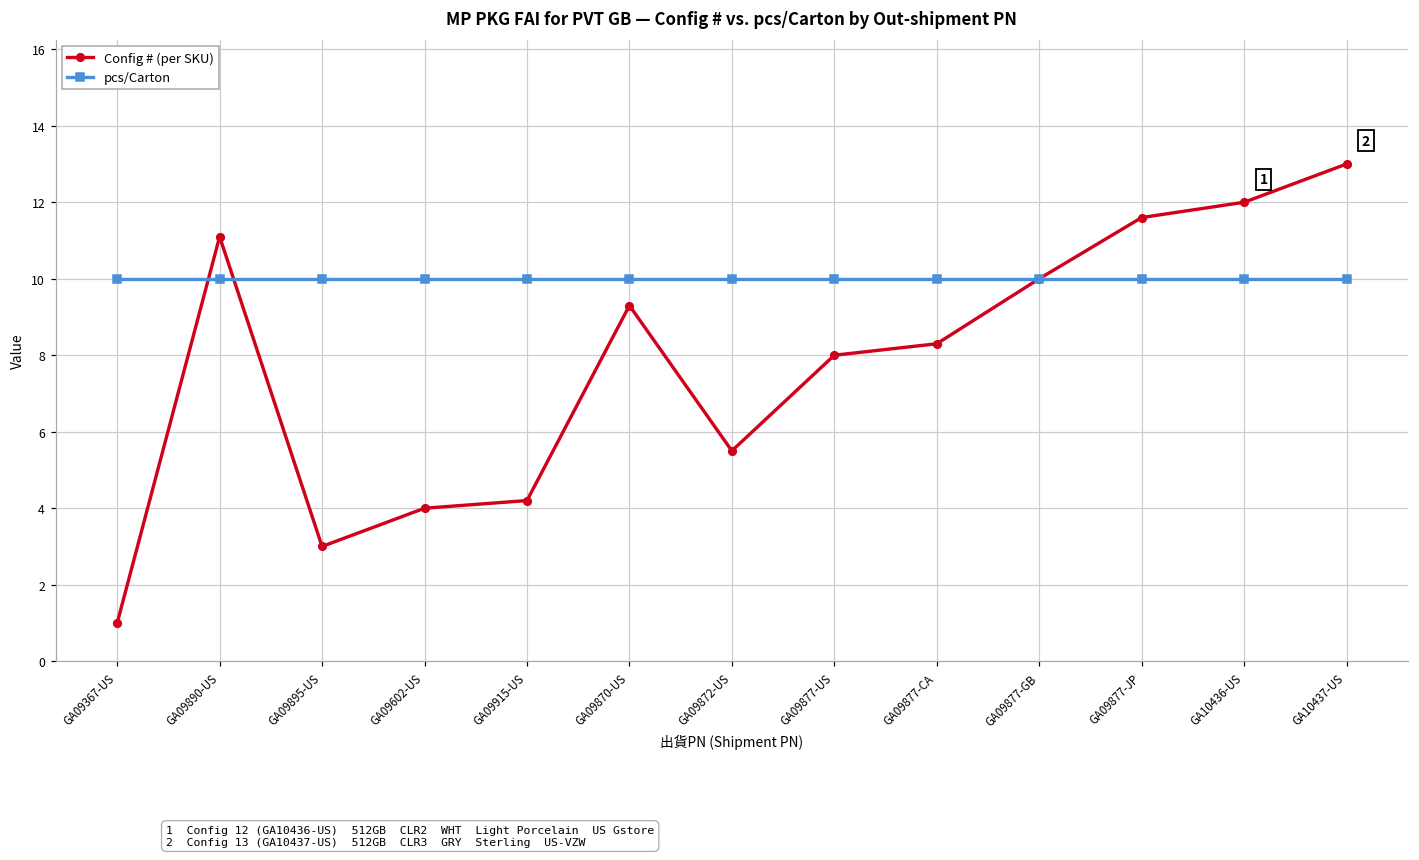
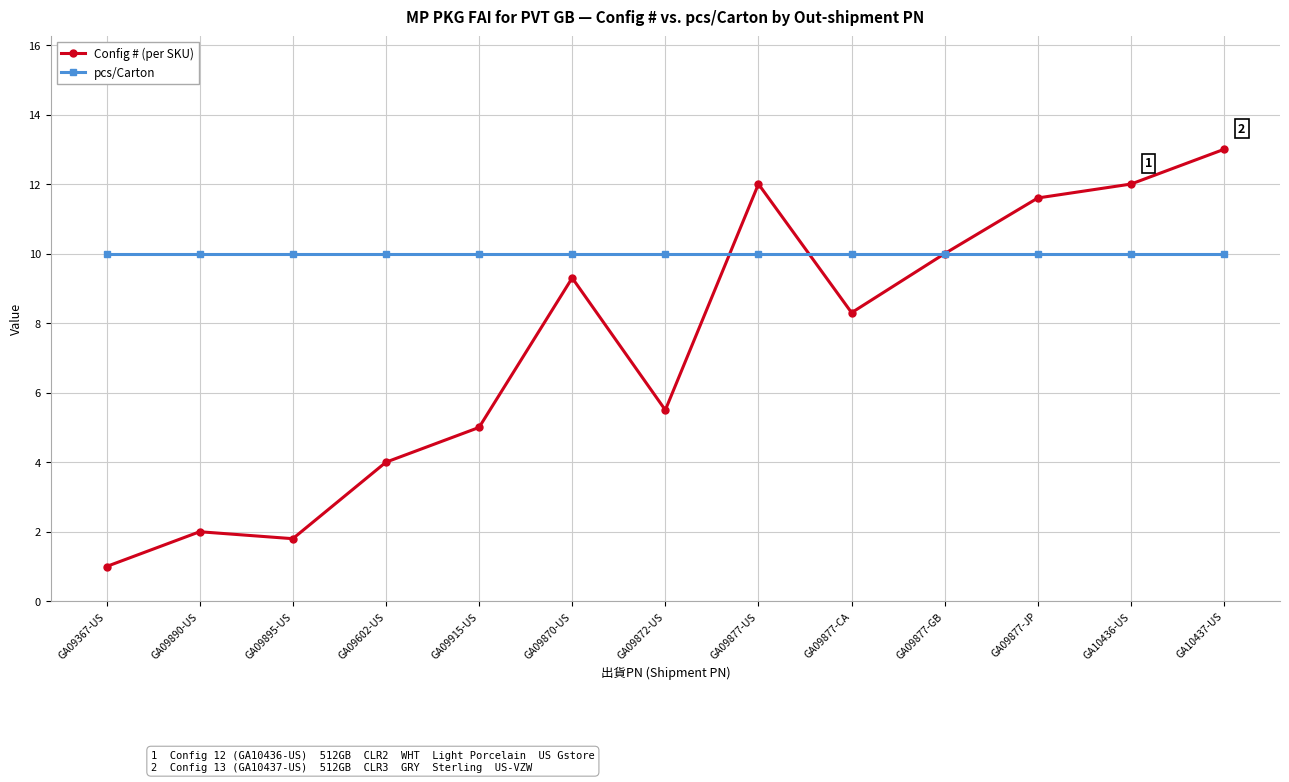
Config # (per SKU), GA09890-US: 11.1 -> 2.0
Config # (per SKU), GA09895-US: 3.0 -> 1.8
Config # (per SKU), GA09915-US: 4.2 -> 5.0
Config # (per SKU), GA09877-US: 8 -> 12
